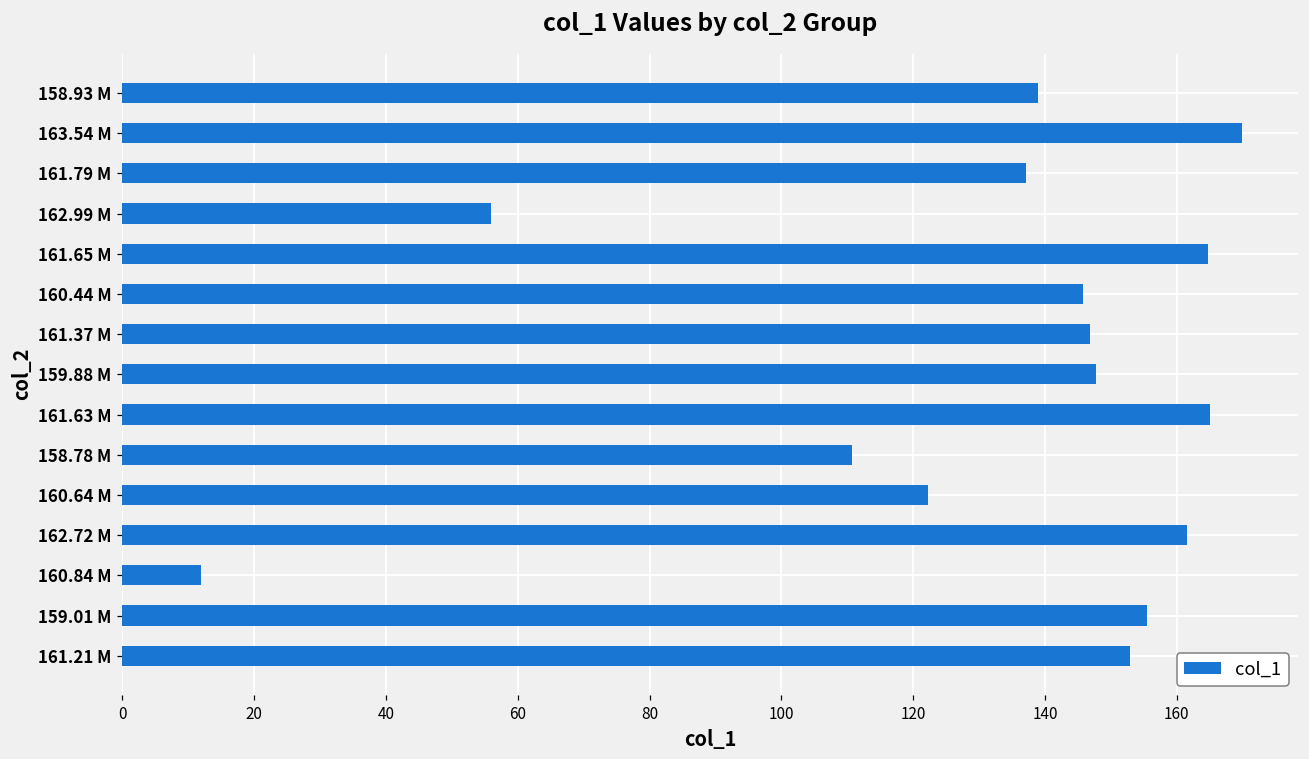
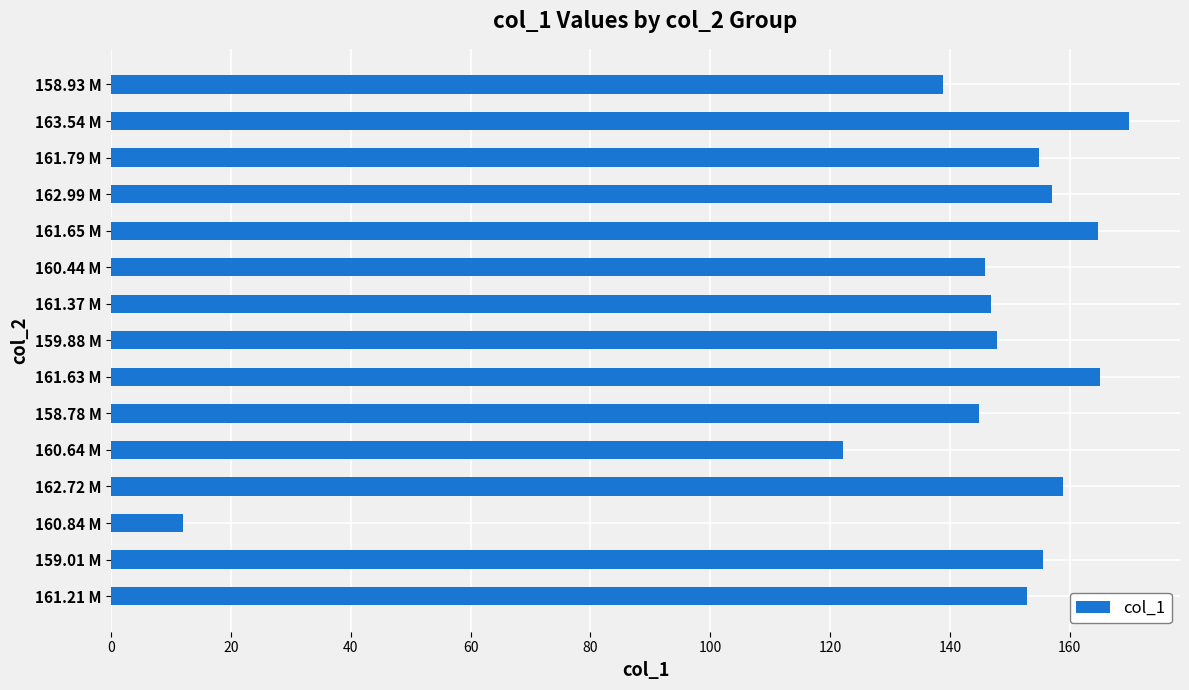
161.79 M: 137 -> 155
162.99 M: 56 -> 157
158.78 M: 111 -> 145
162.72 M: 162 -> 159
